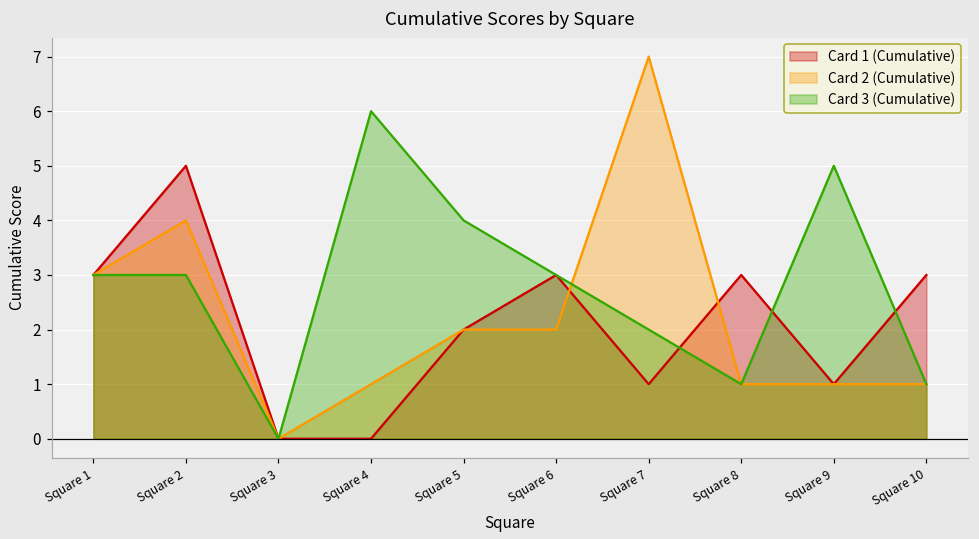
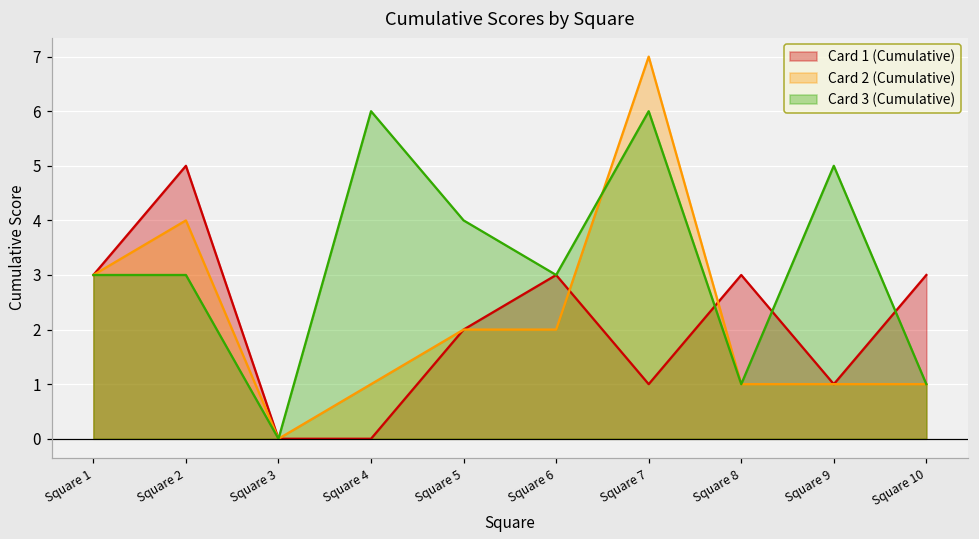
Card 3 (Cumulative), Square 7: 2 -> 6
